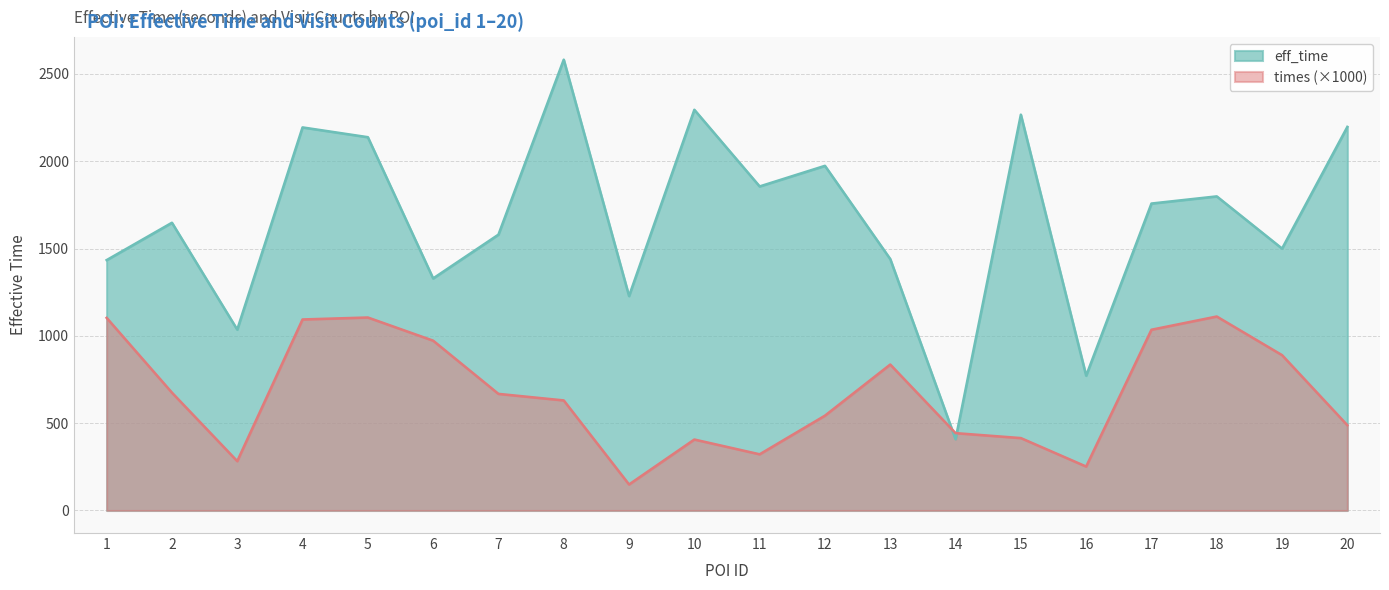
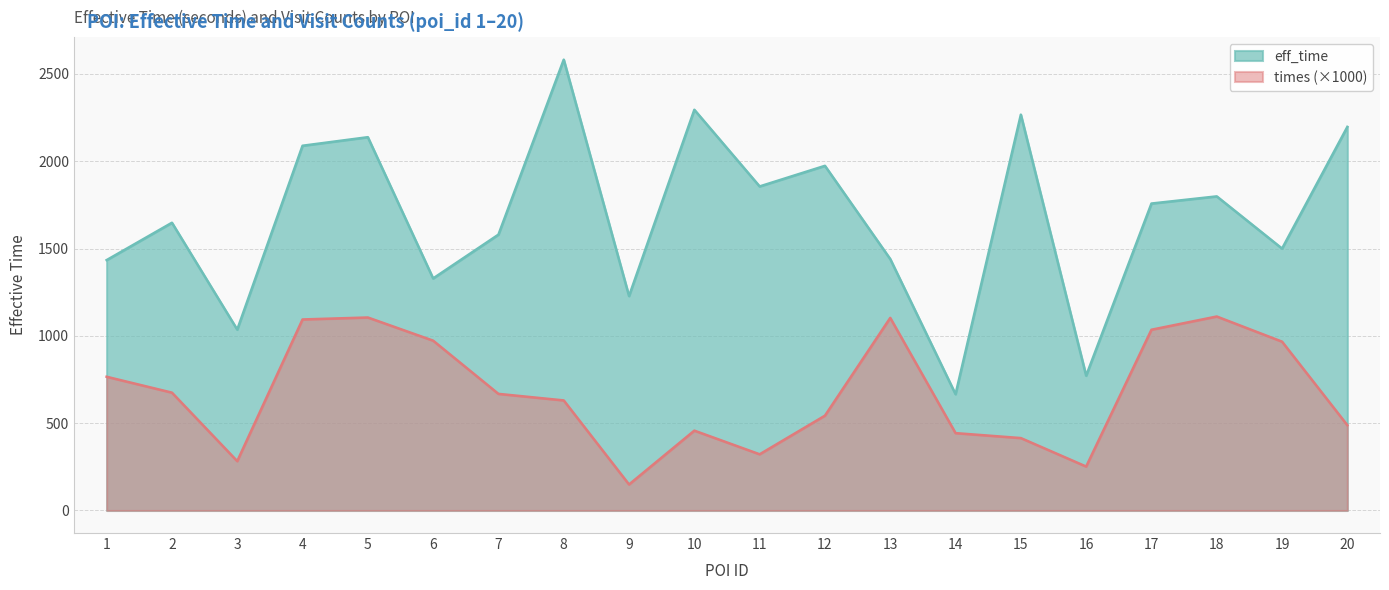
times (×1000), 1: 1100 -> 770
eff_time, 4: 2190 -> 2090
times (×1000), 10: 410 -> 460
times (×1000), 13: 840 -> 1100
eff_time, 14: 410 -> 670
times (×1000), 19: 890 -> 970
